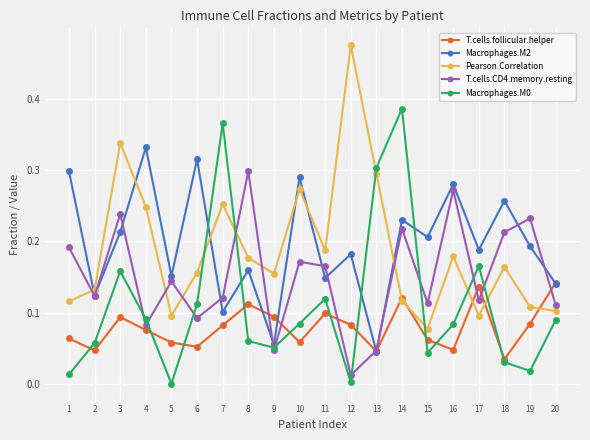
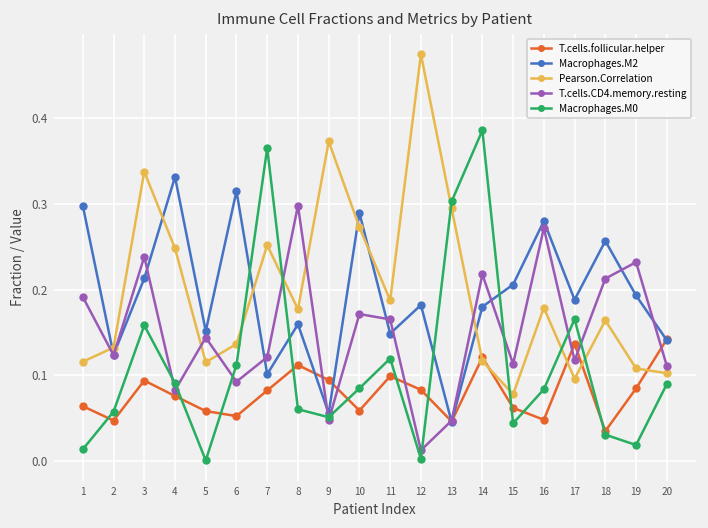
Pearson.Correlation, 5: 0.10 -> 0.12
Pearson.Correlation, 6: 0.16 -> 0.14
Pearson.Correlation, 9: 0.15 -> 0.37
Macrophages.M2, 14: 0.23 -> 0.18
